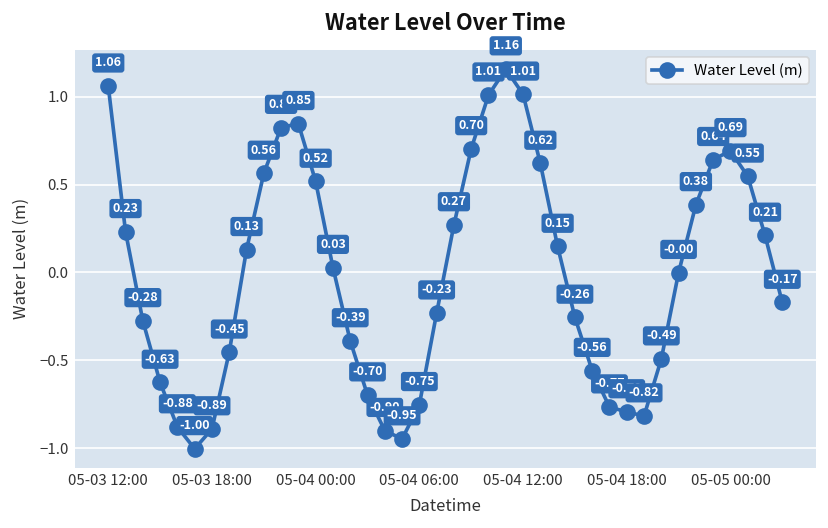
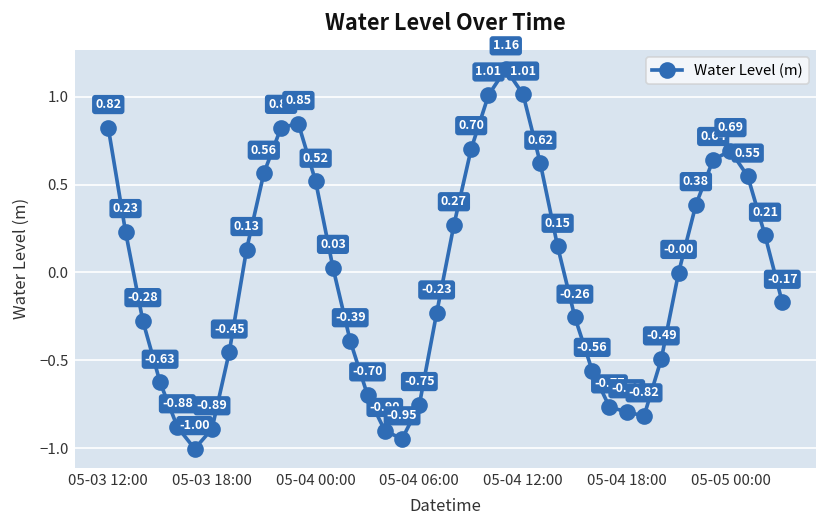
05-03 12:00: 1.06 -> 0.82
